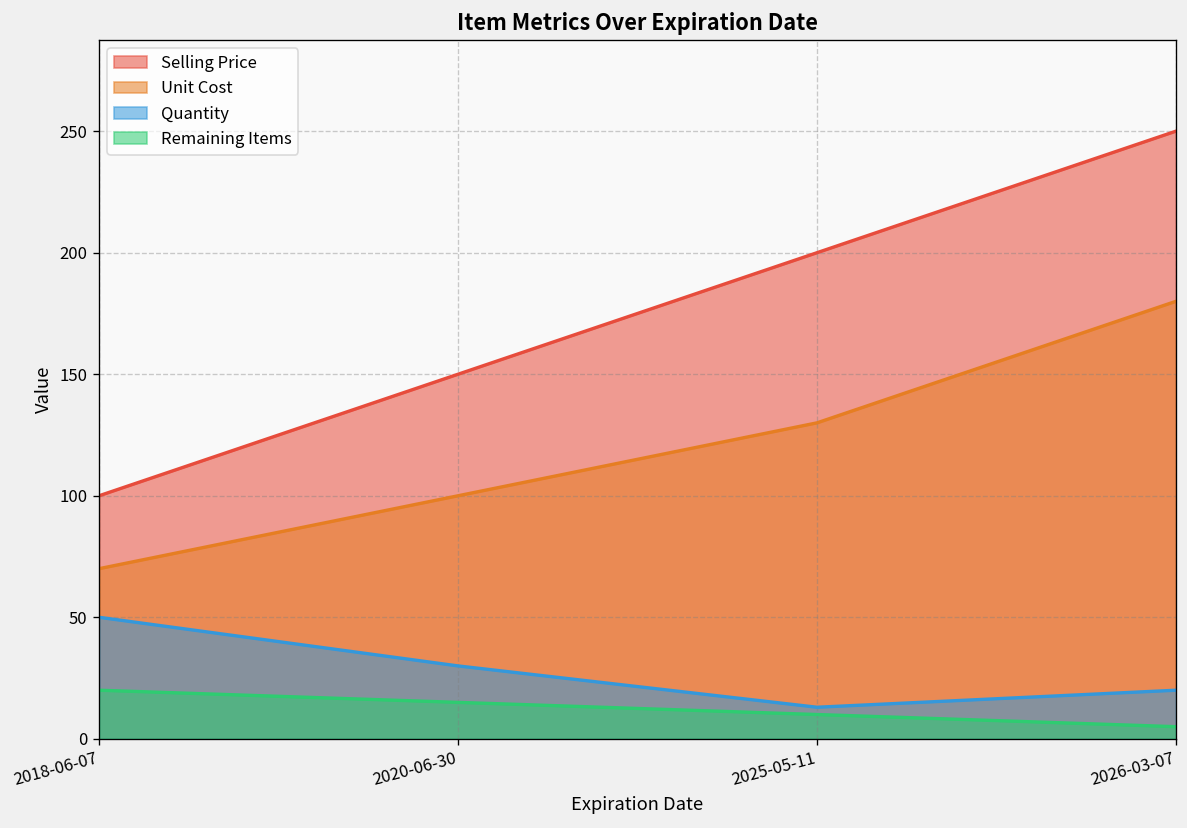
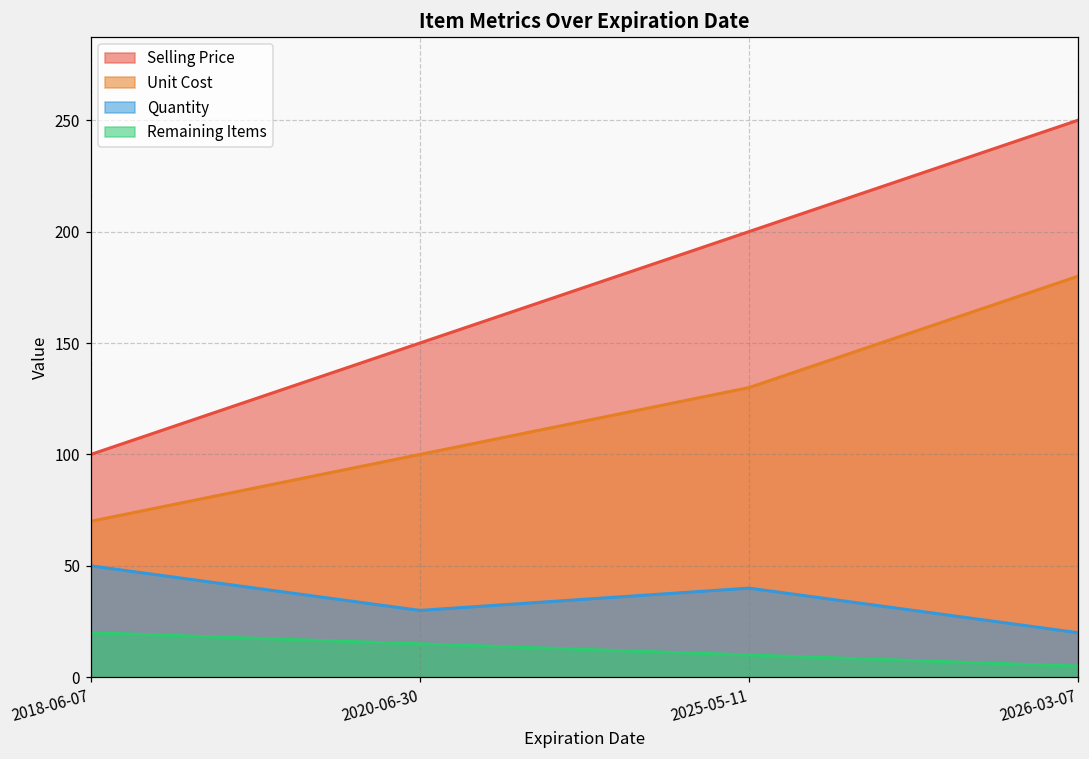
Quantity, 2025-05-11: 13 -> 40
